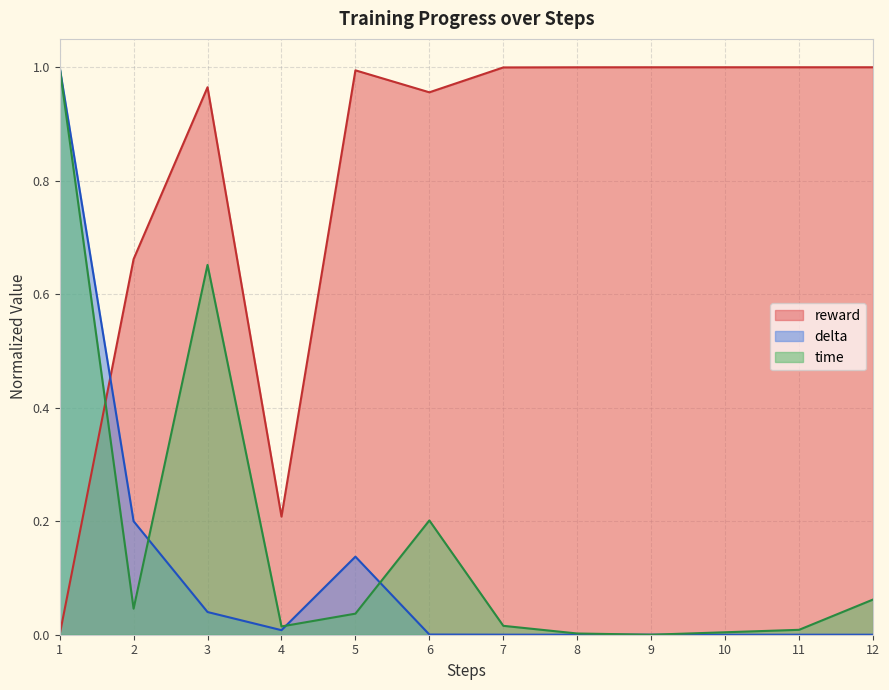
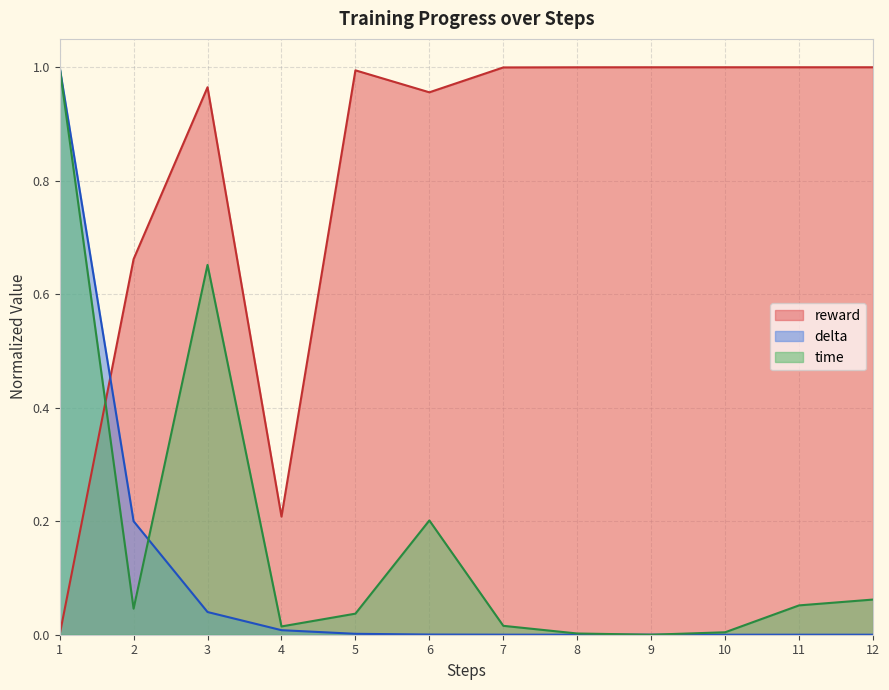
delta, 5: 0.14 -> 0.00
time, 11: 0.01 -> 0.05
